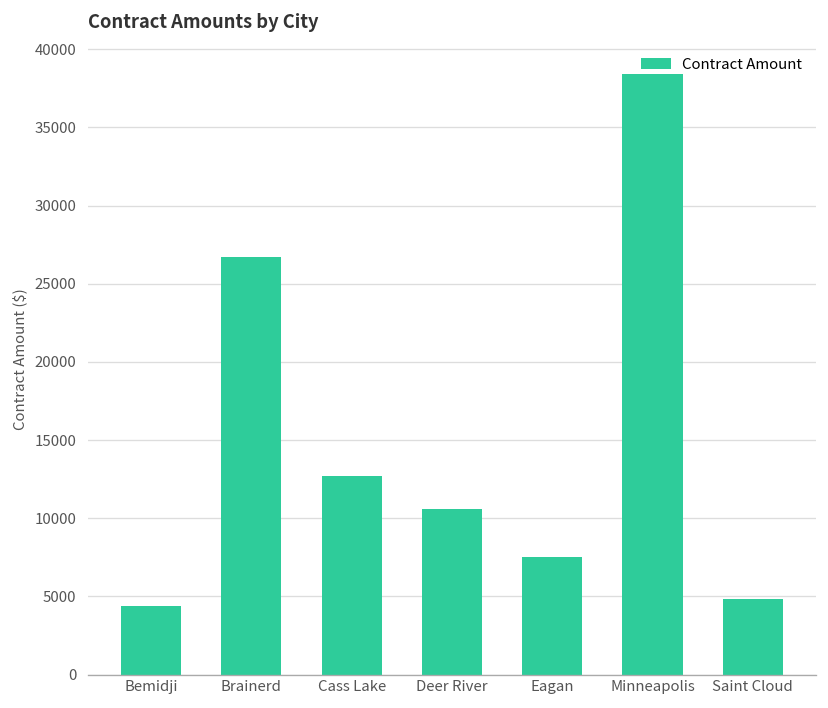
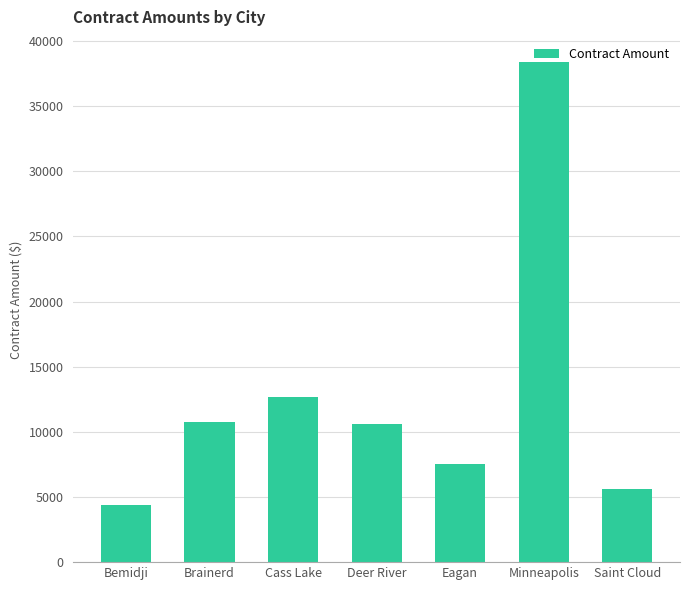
Brainerd: 26700 -> 10700
Saint Cloud: 4800 -> 5700
